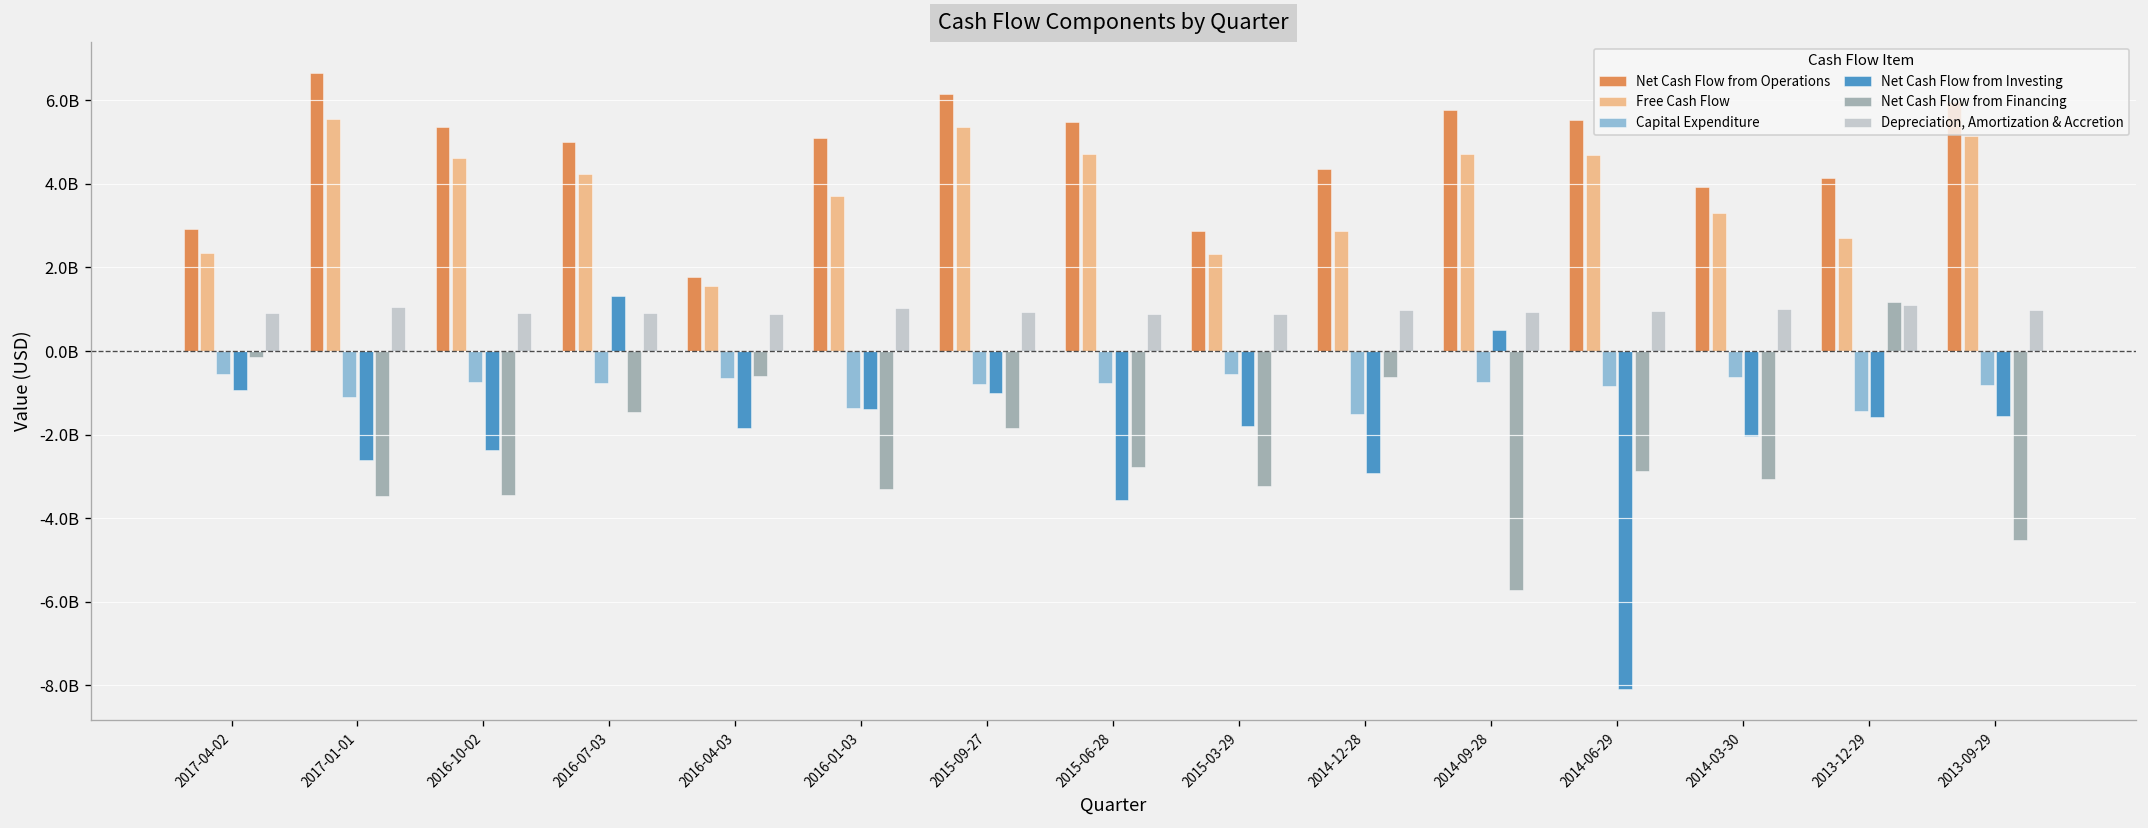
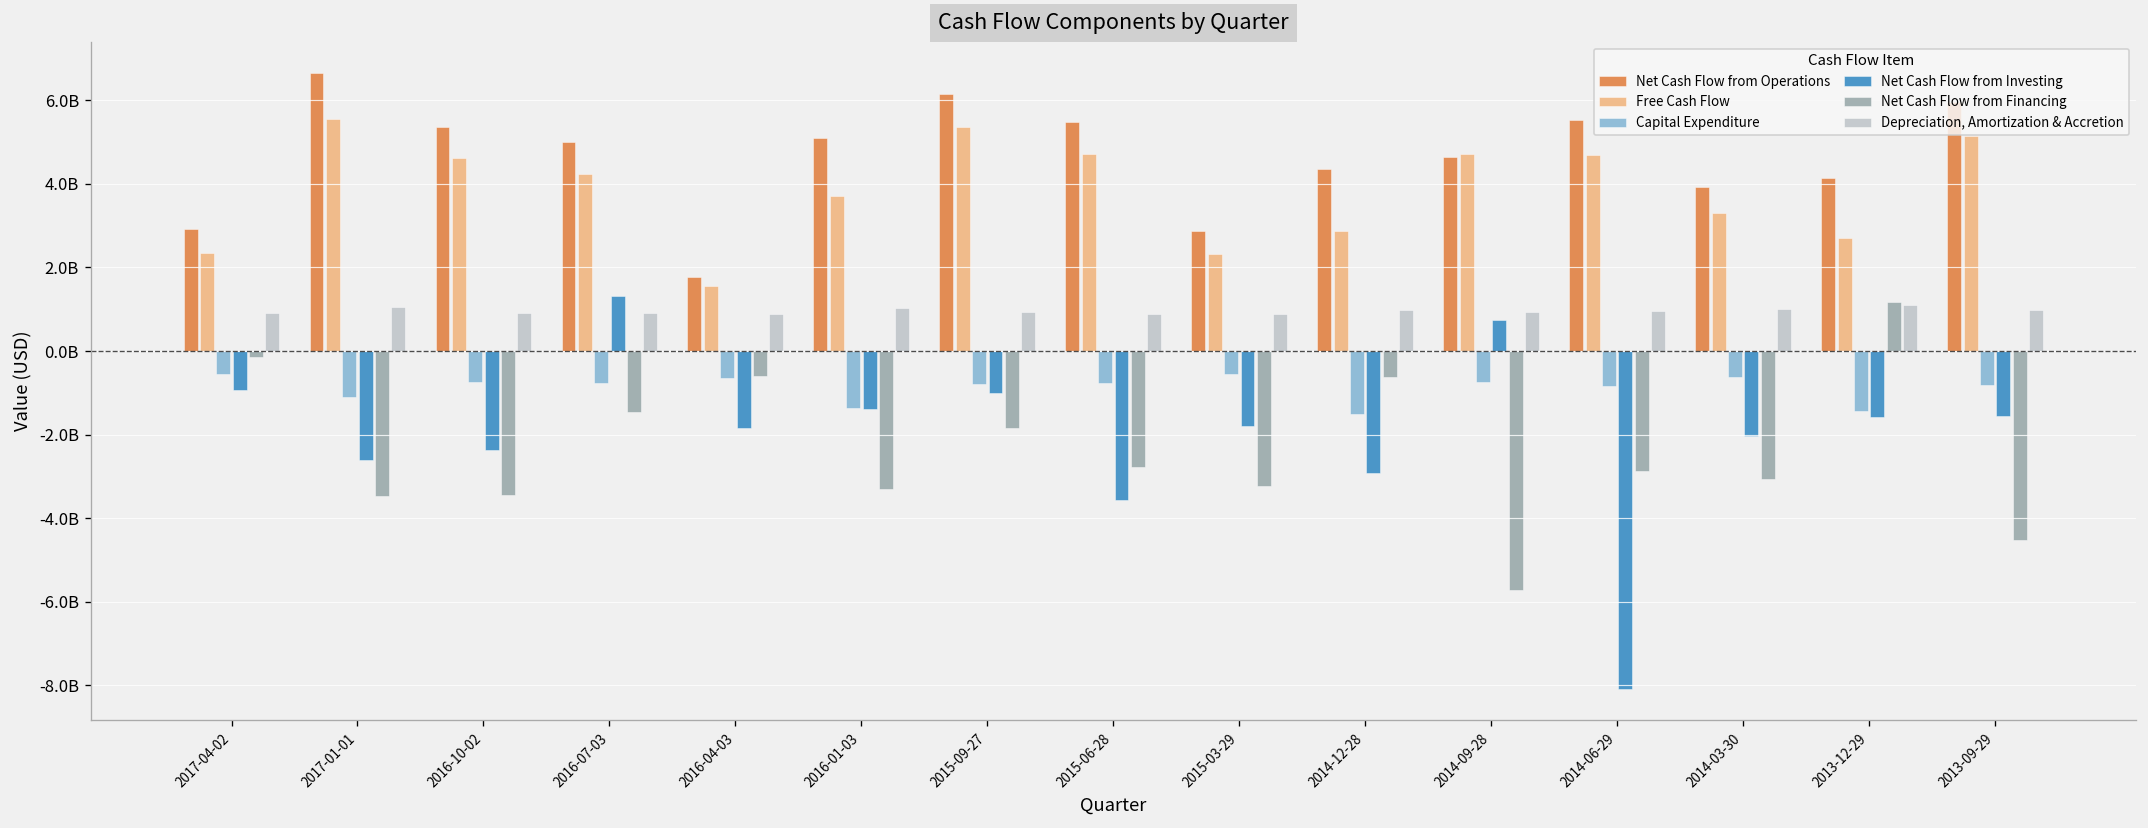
Net Cash Flow from Operations, 2014-09-28: 5800000000 -> 4700000000
Net Cash Flow from Investing, 2014-09-28: 500000000 -> 700000000
